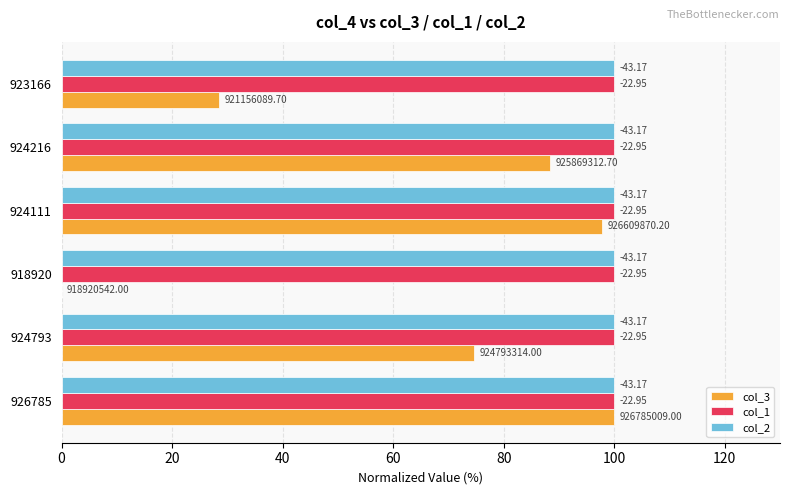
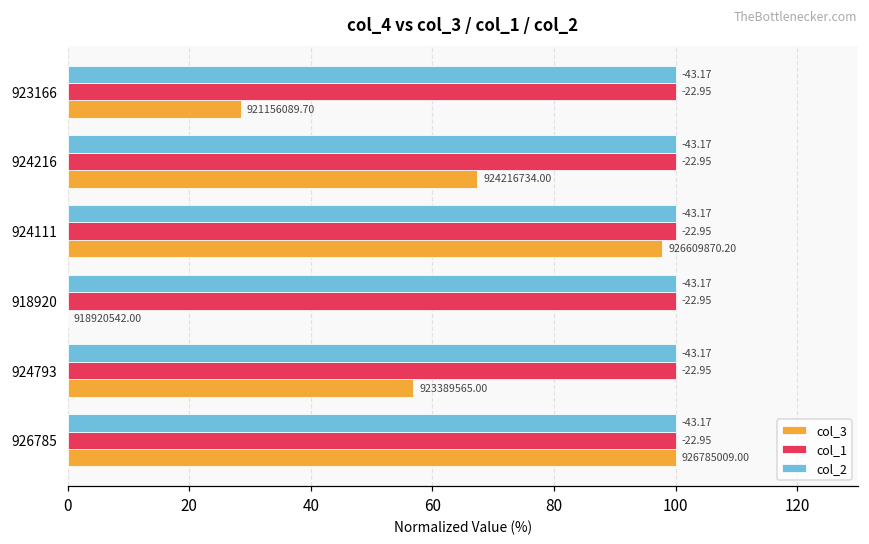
col_3, 924216: 925869312.70 -> 924216734.00
col_3, 924793: 924793314.00 -> 923389565.00
